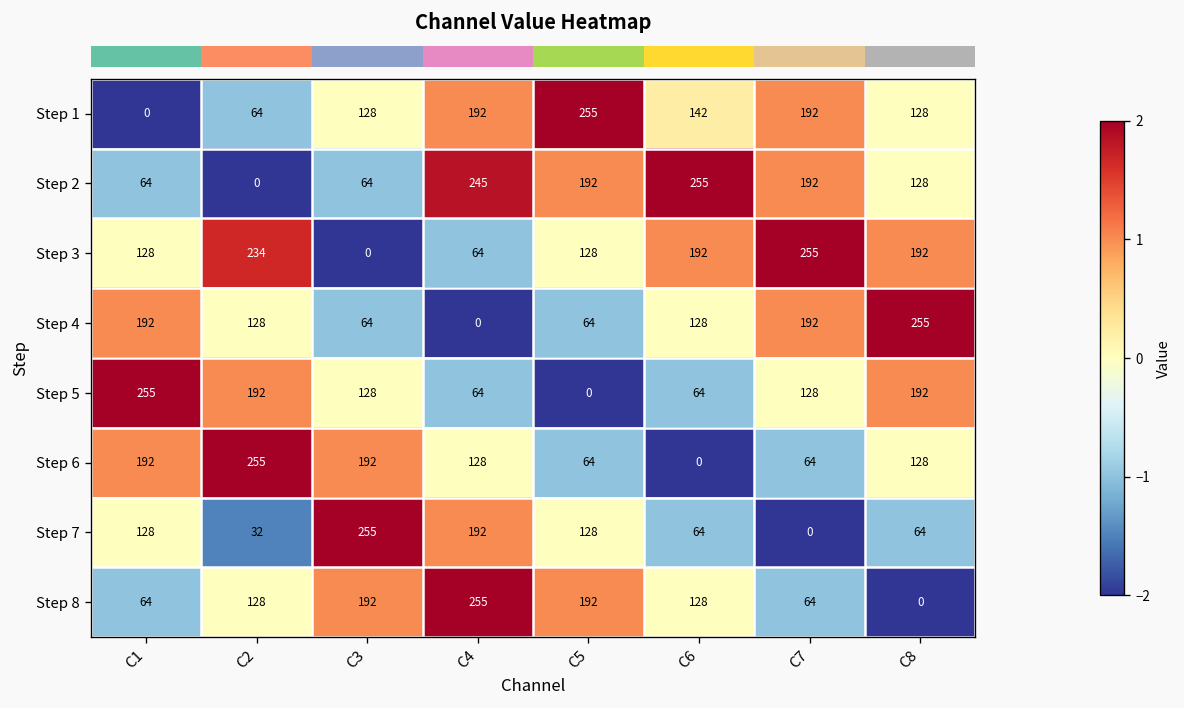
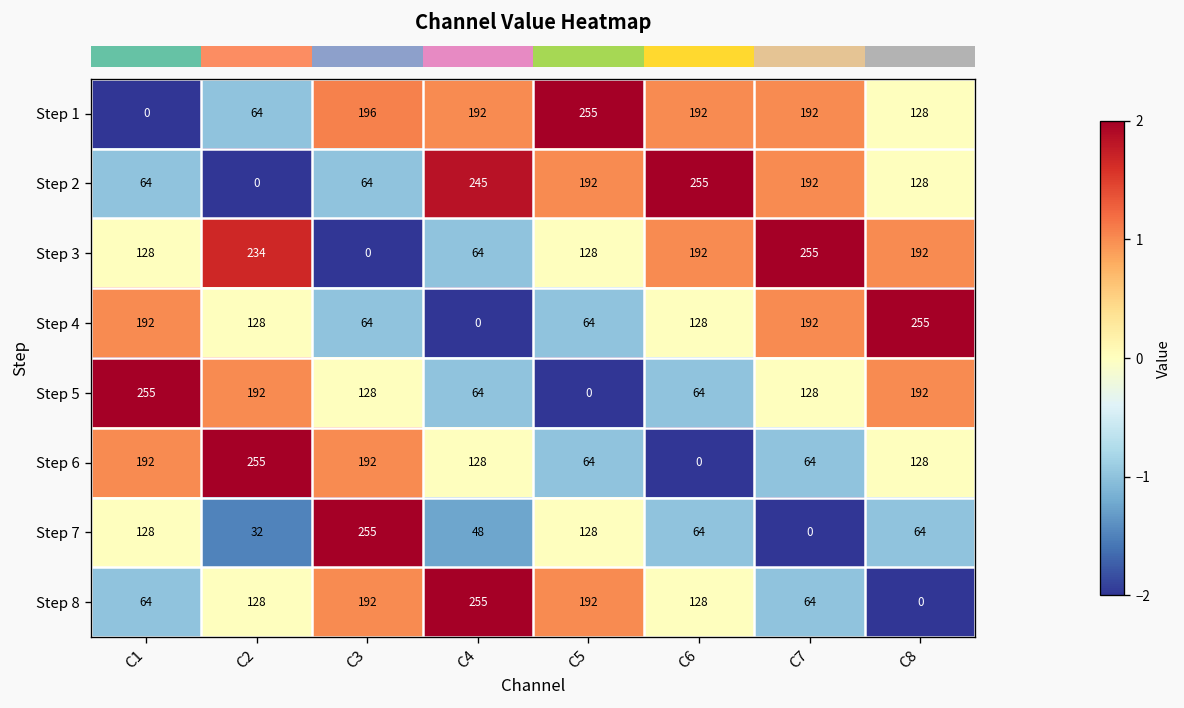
Step 1, C3: 128 -> 196
Step 1, C6: 142 -> 192
Step 7, C4: 192 -> 48
